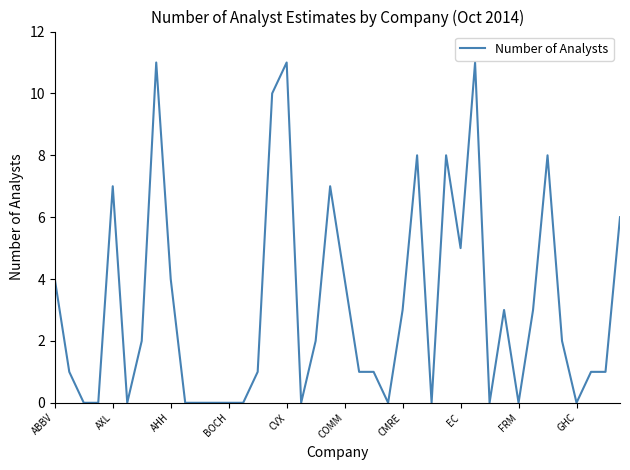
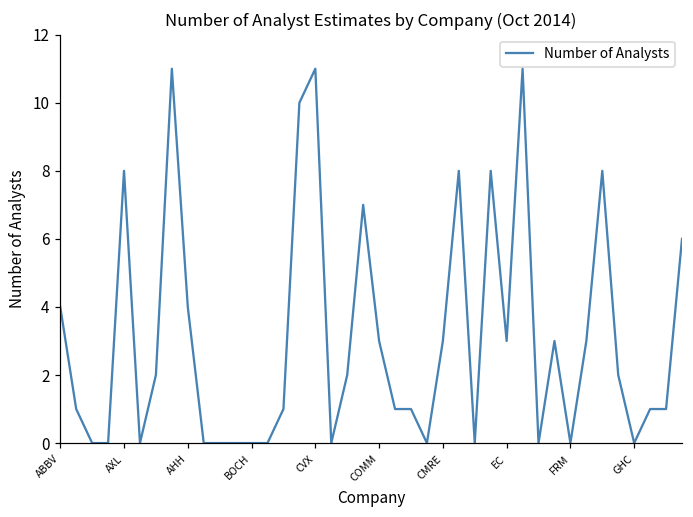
AXL: 7 -> 8
COMM: 4 -> 3
EC: 5 -> 3
